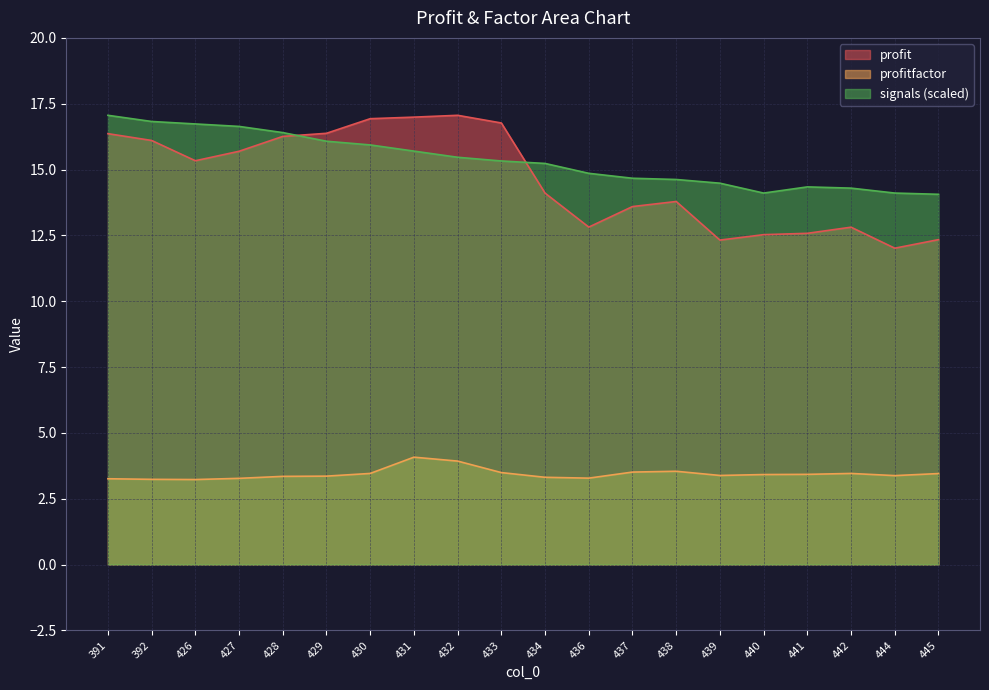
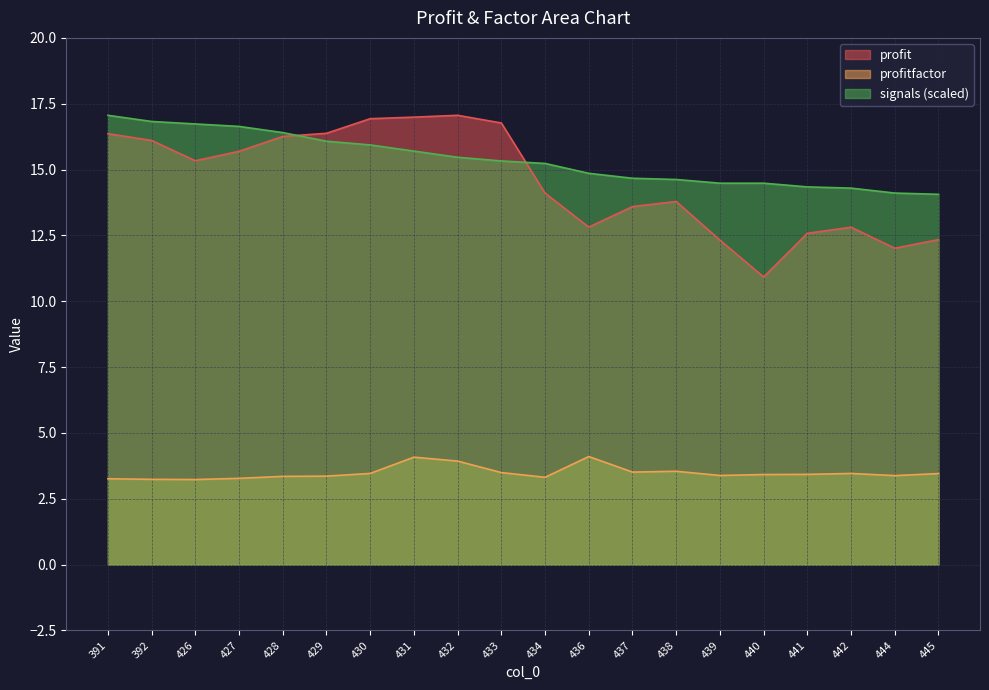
profitfactor, 436: 3.3 -> 4.1
profit, 440: 12.5 -> 10.9
signals (scaled), 440: 14.1 -> 14.5
